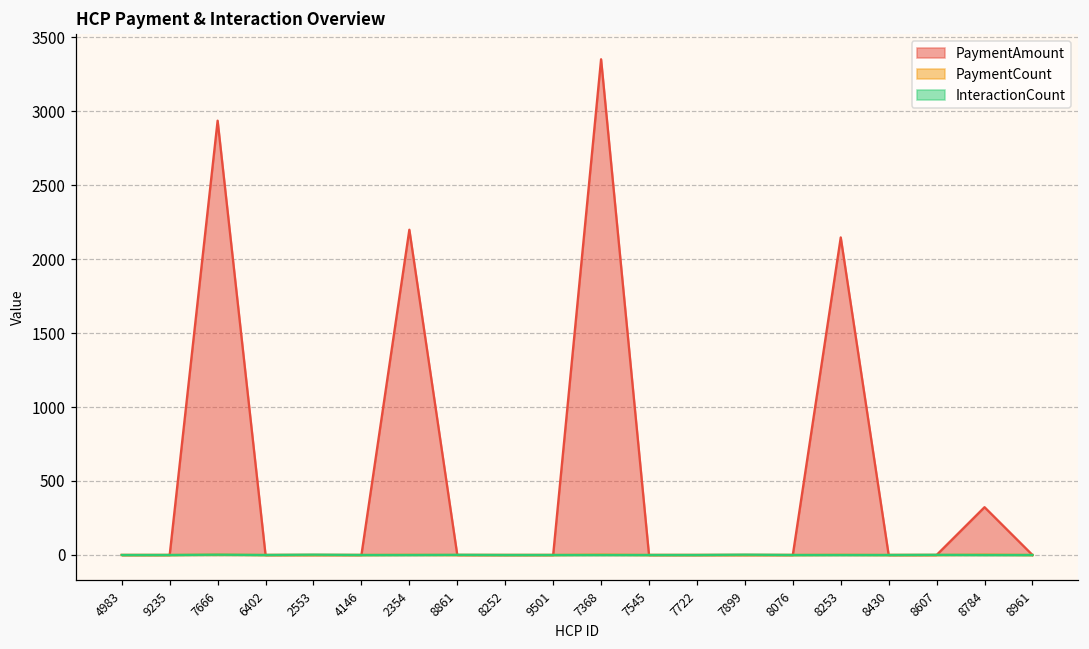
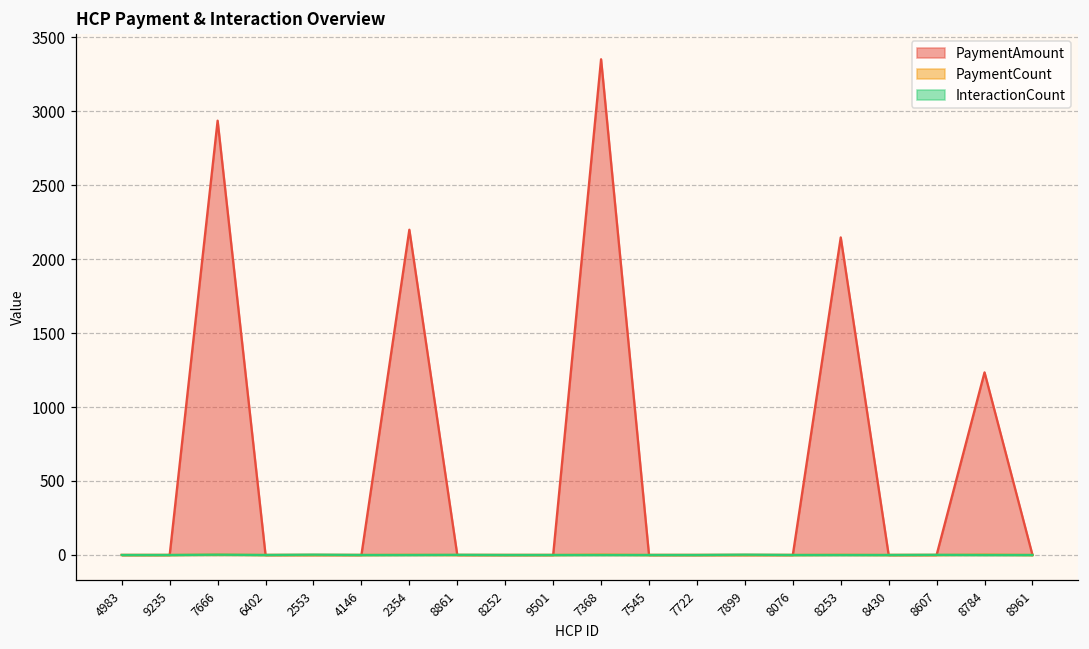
PaymentAmount, 8784: 320 -> 1230
